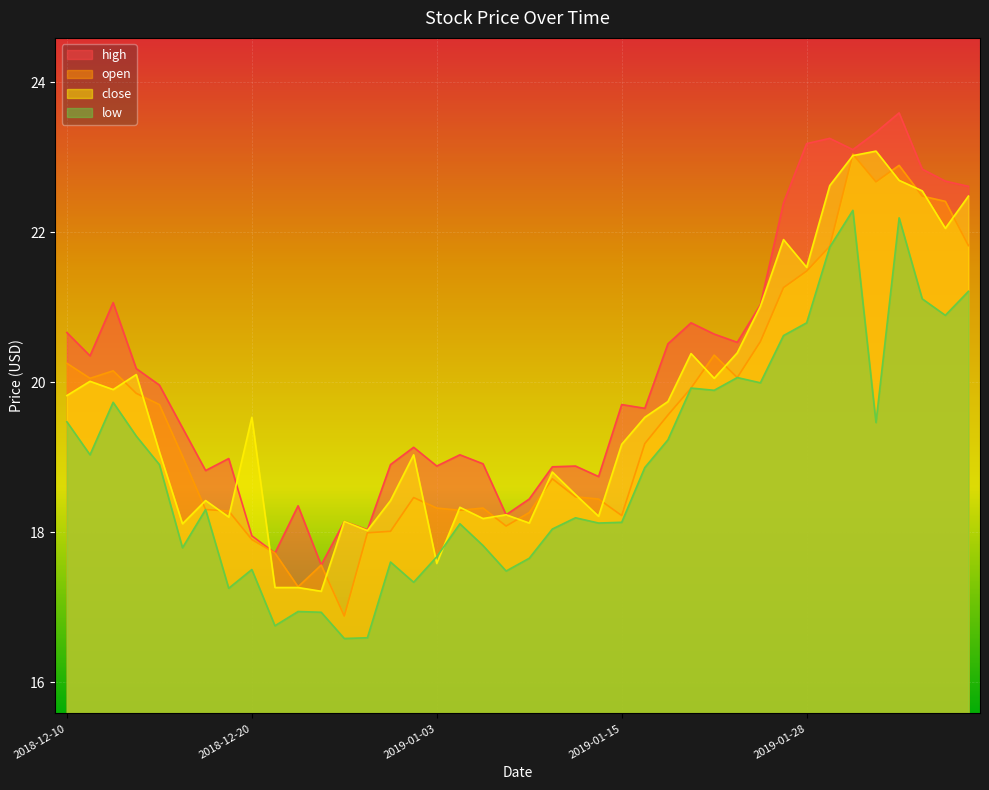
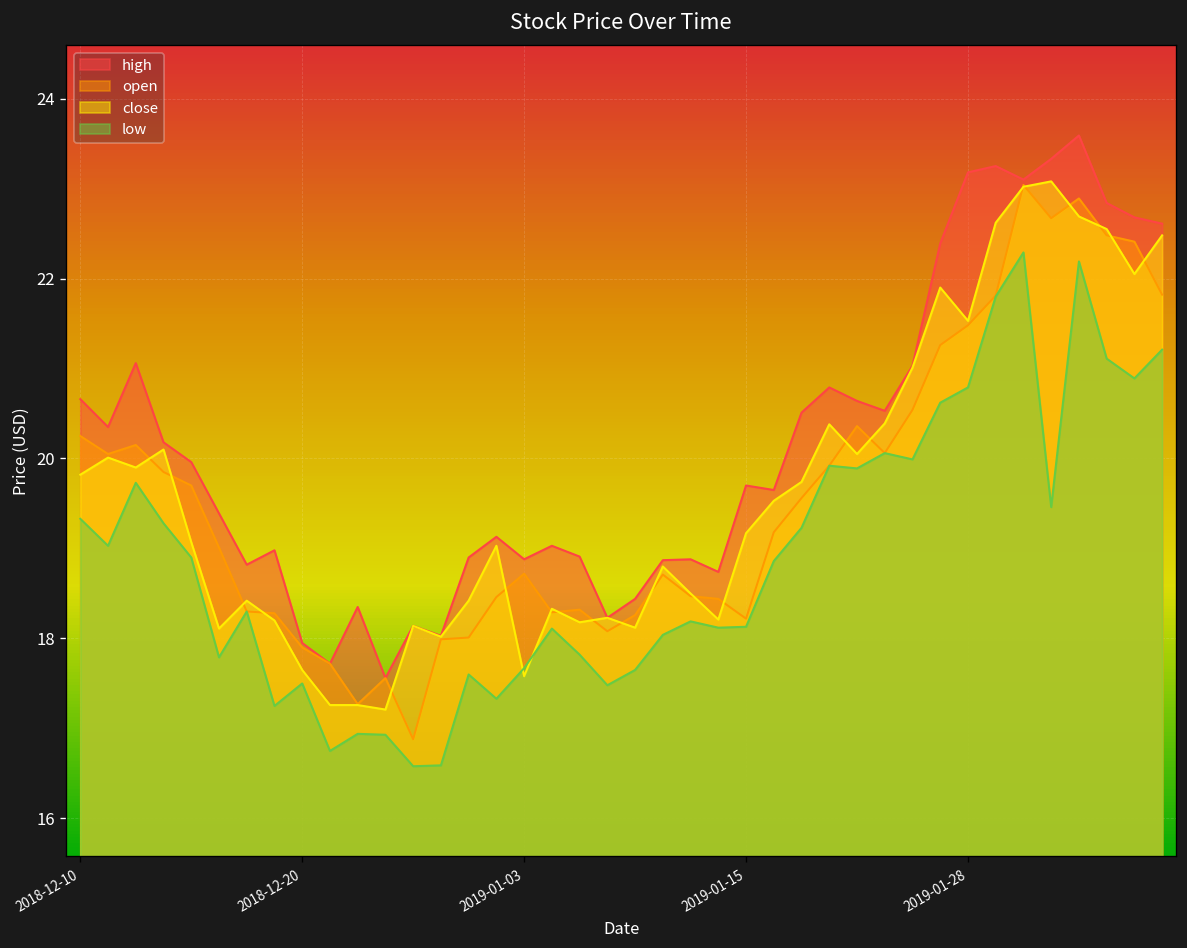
low, 2018-12-10: 19.5 -> 19.3
close, 2018-12-20: 19.5 -> 17.7
open, 2019-01-03: 18.3 -> 18.7
